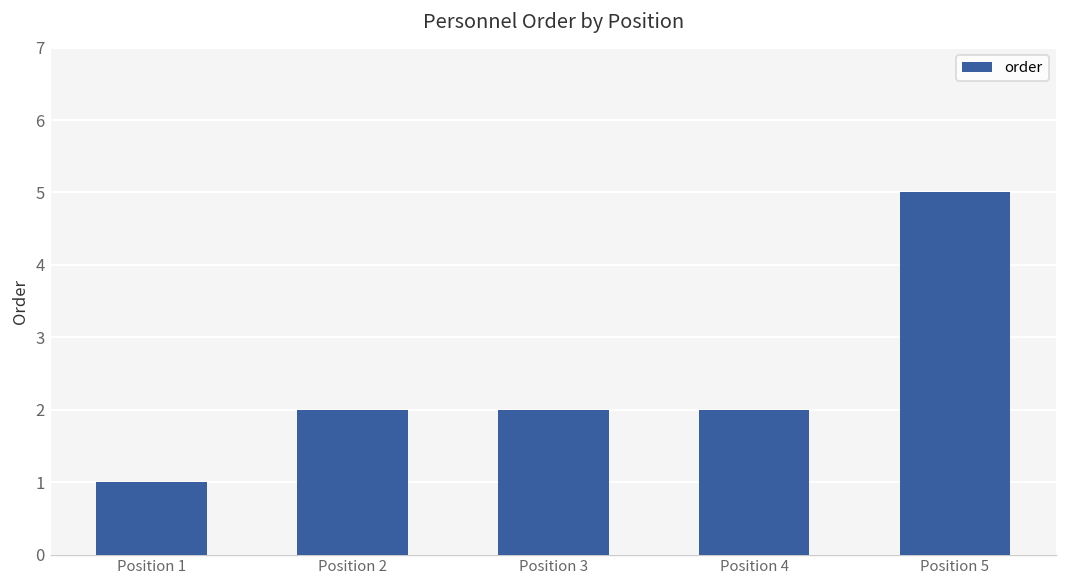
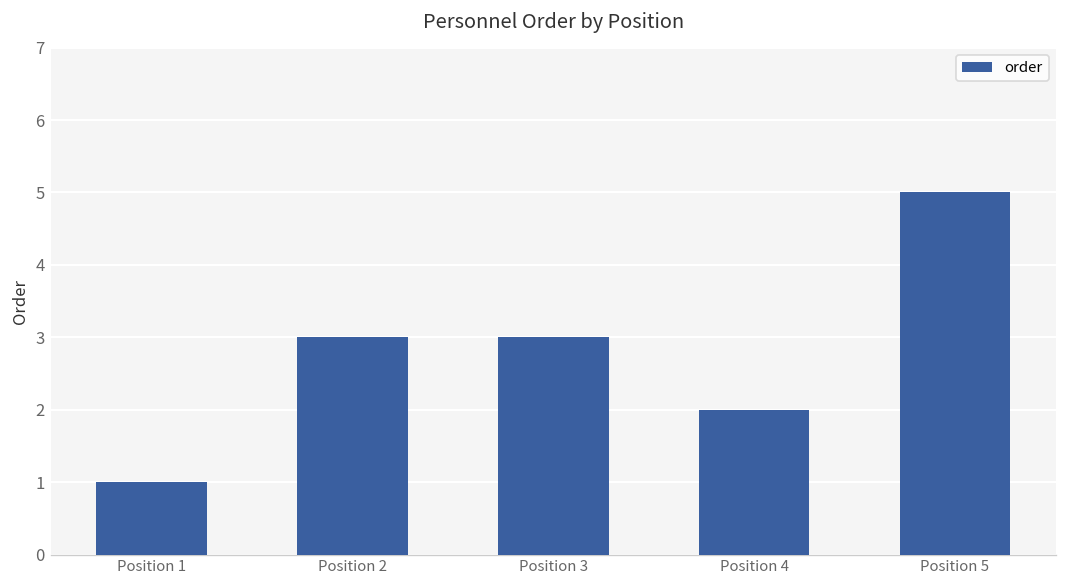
Position 2: 2 -> 3
Position 3: 2 -> 3
